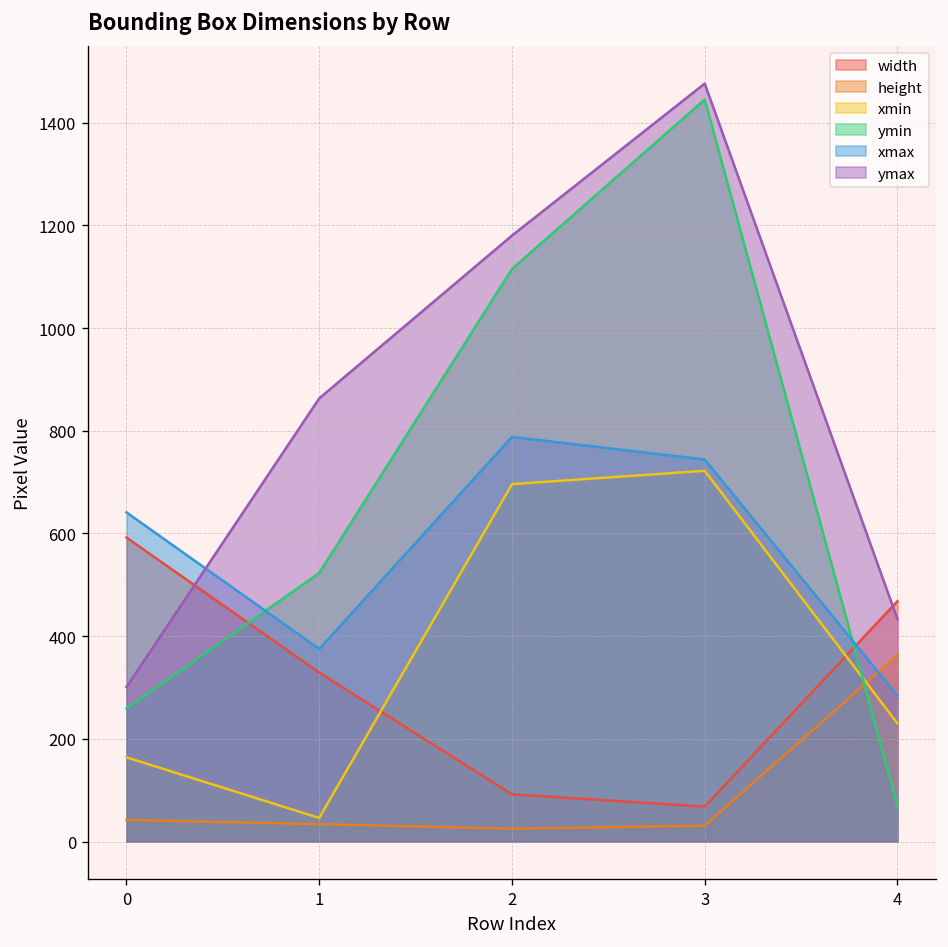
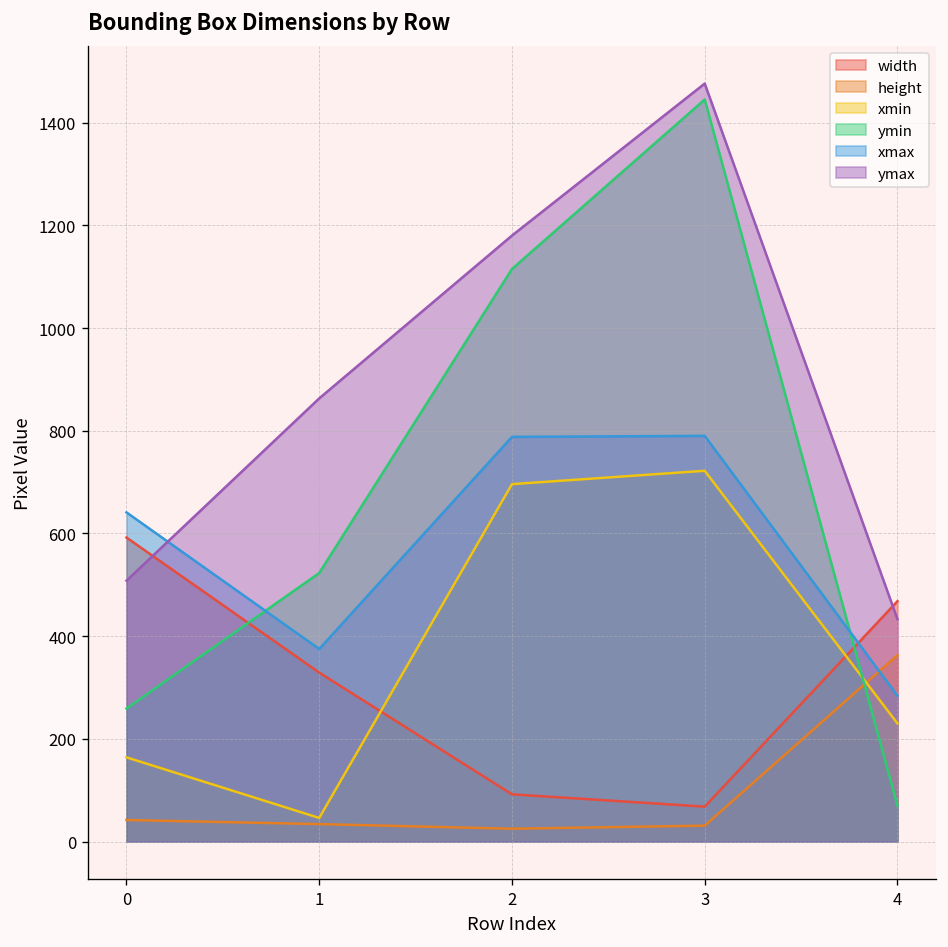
ymax, 0: 300 -> 510
xmax, 3: 740 -> 790
